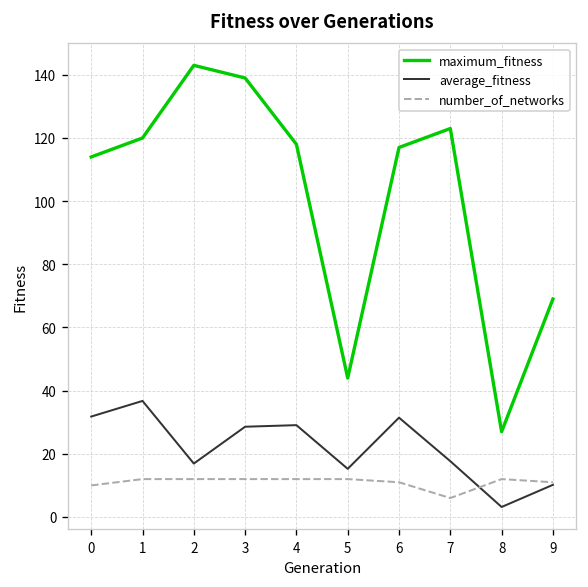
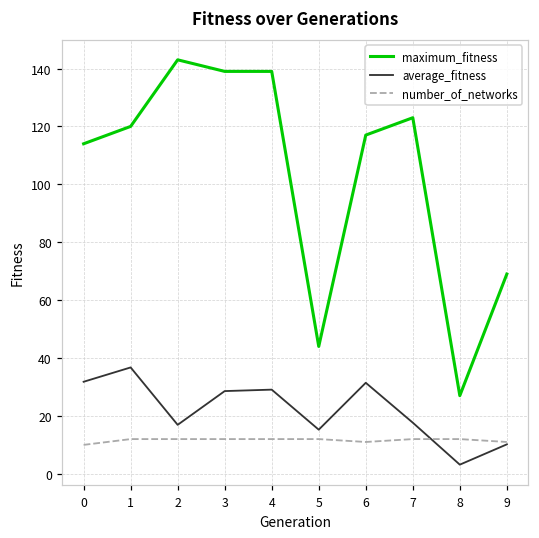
maximum_fitness, 4: 118 -> 139
number_of_networks, 7: 6 -> 12
